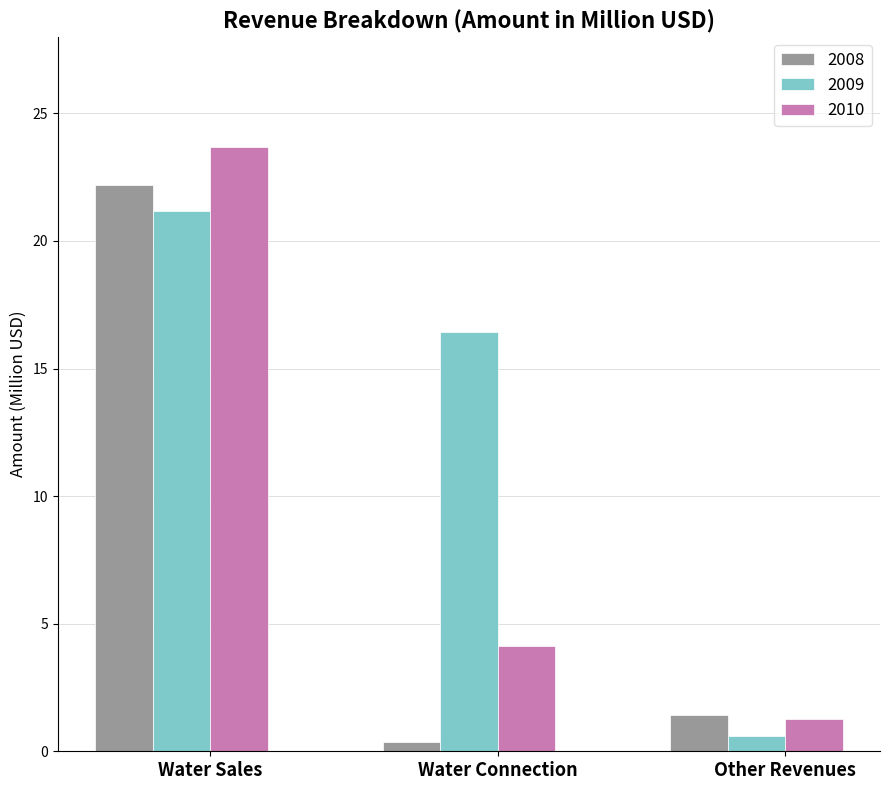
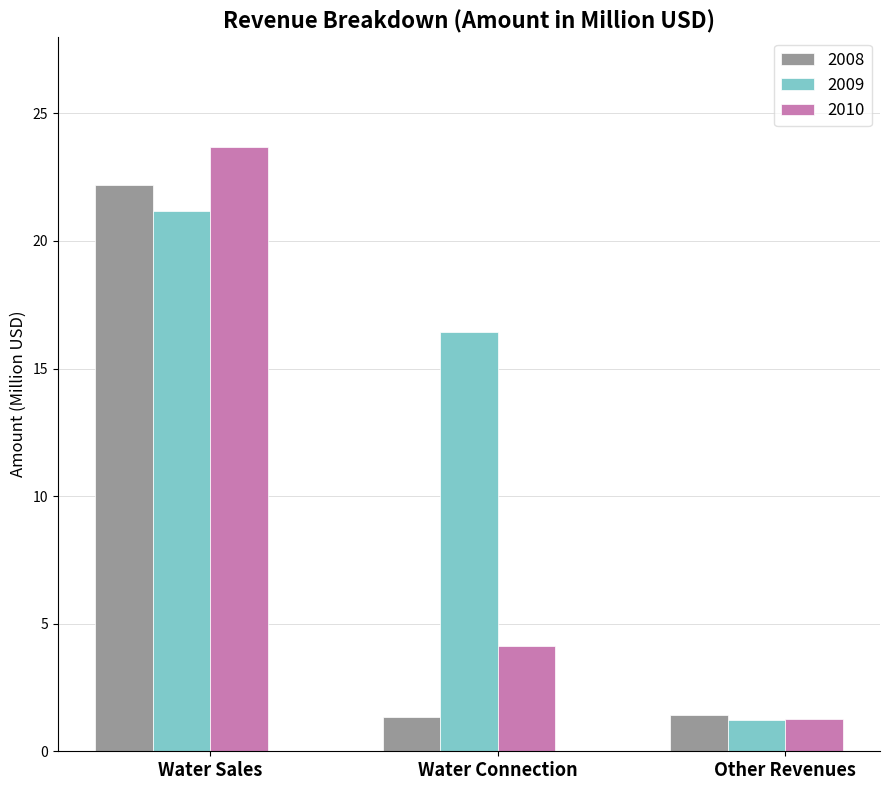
2008, Water Connection: 0.4 -> 1.3
2009, Other Revenues: 0.6 -> 1.2
